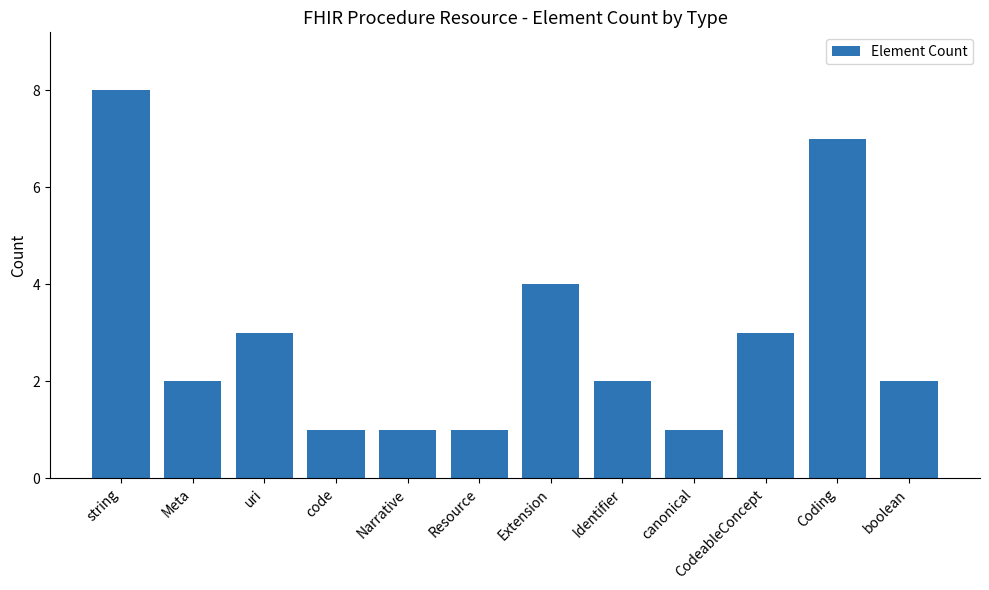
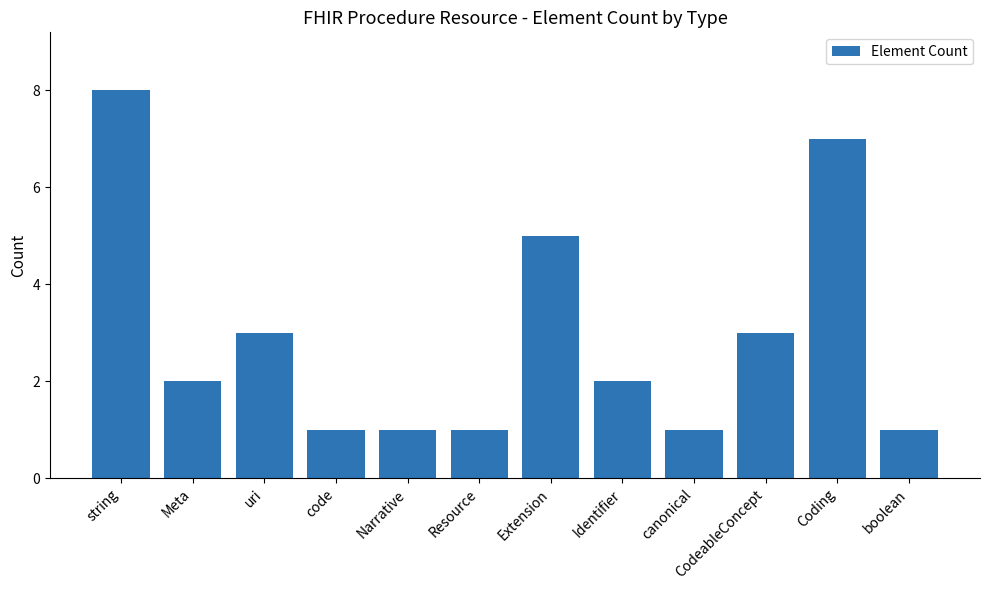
Extension: 4 -> 5
boolean: 2 -> 1
